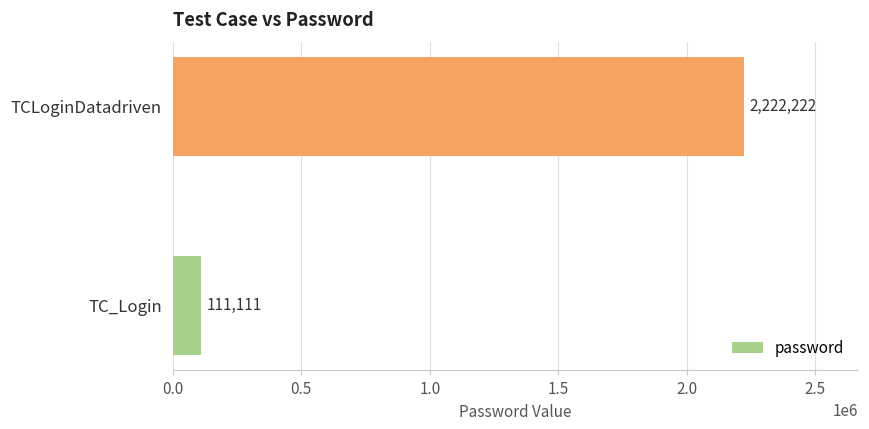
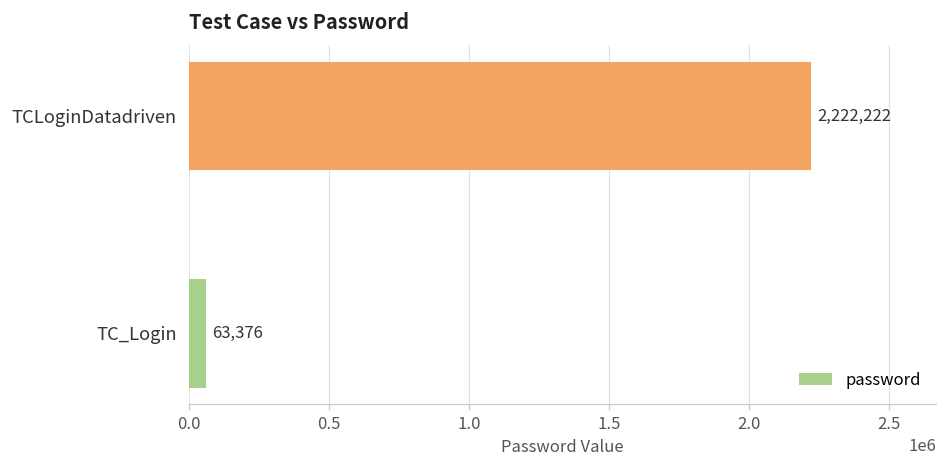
TC_Login: 111,111 -> 63,376
